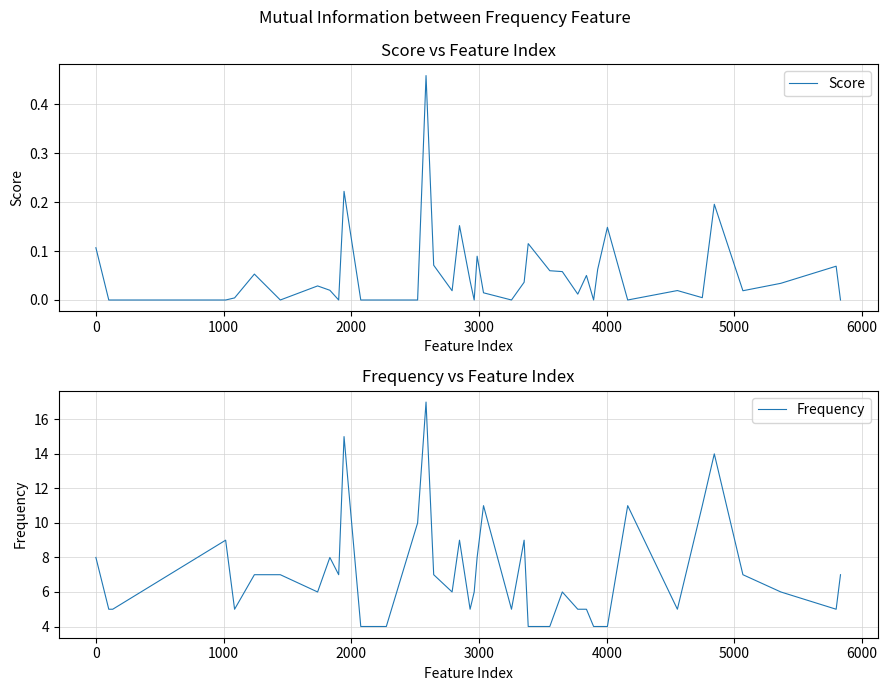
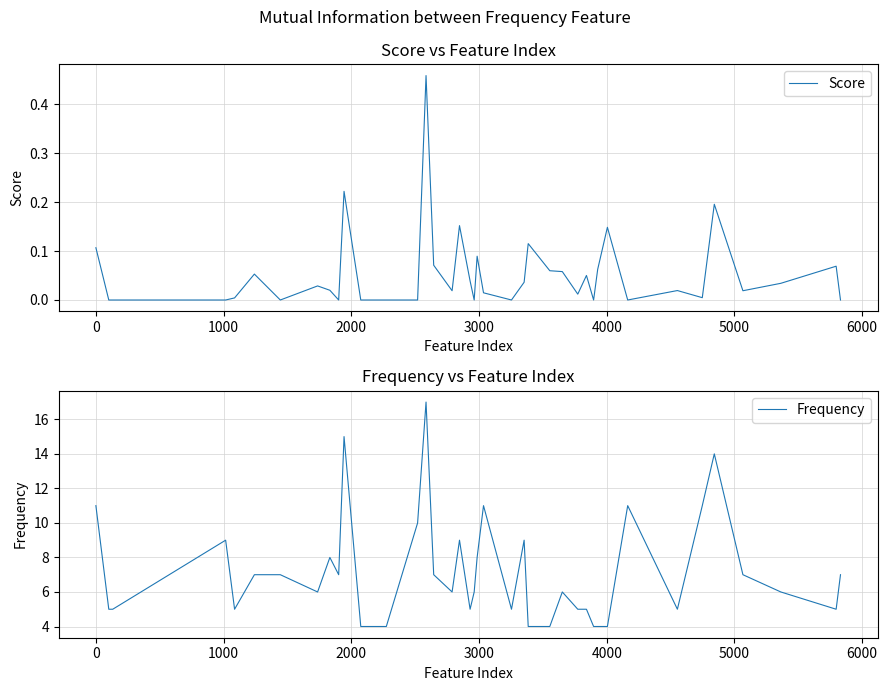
Frequency vs Feature Index, 0: 8 -> 11
